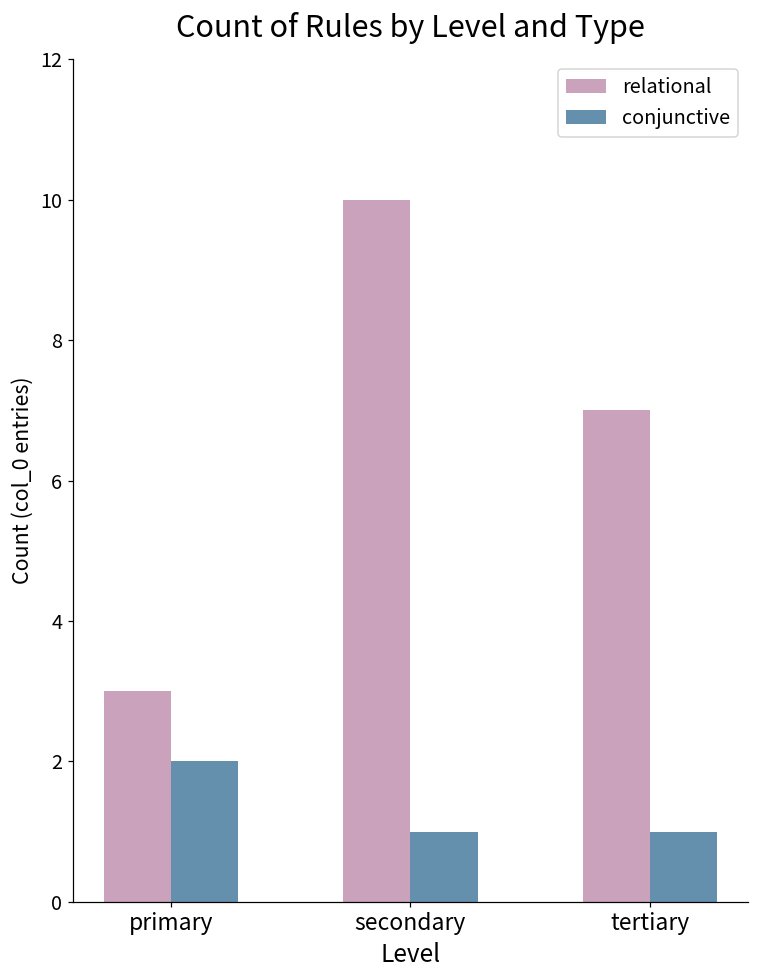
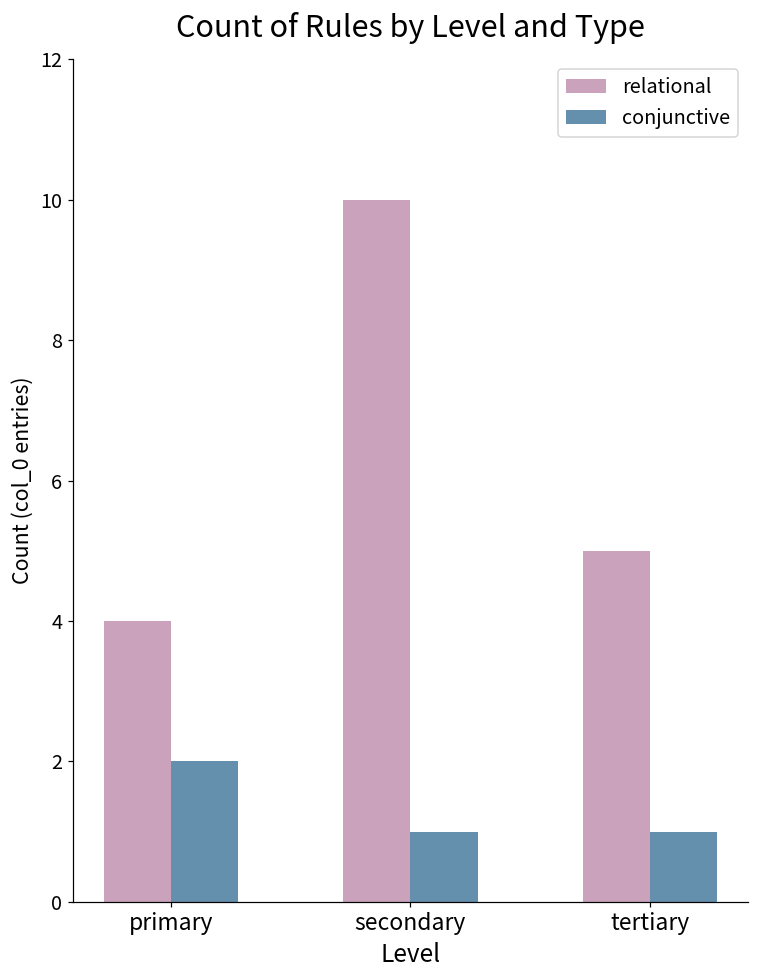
relational, primary: 3 -> 4
relational, tertiary: 7 -> 5
